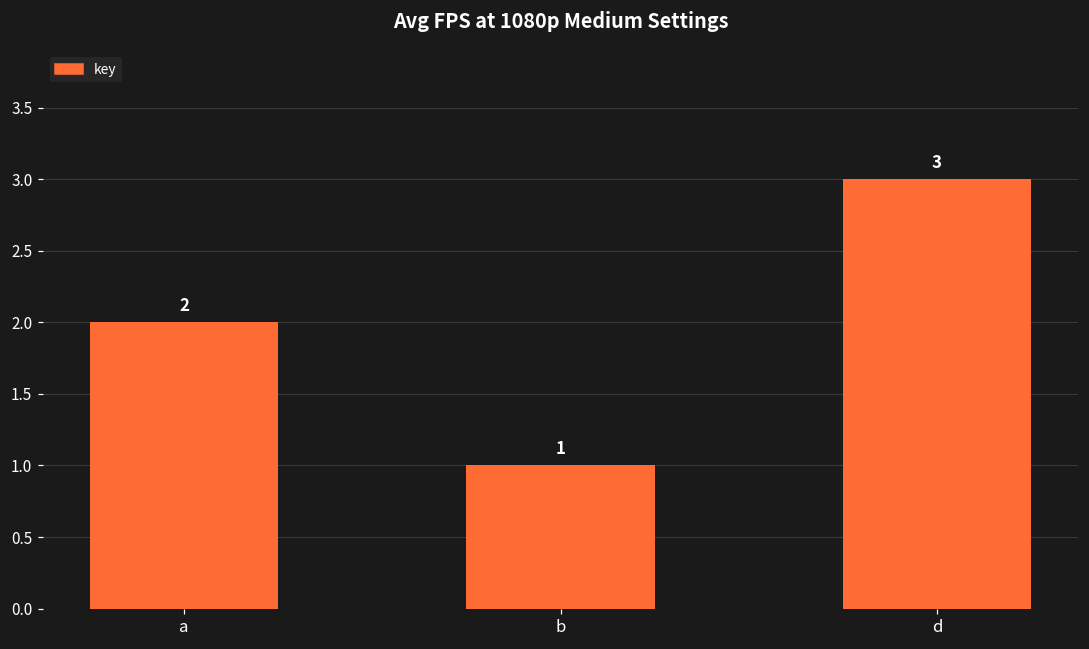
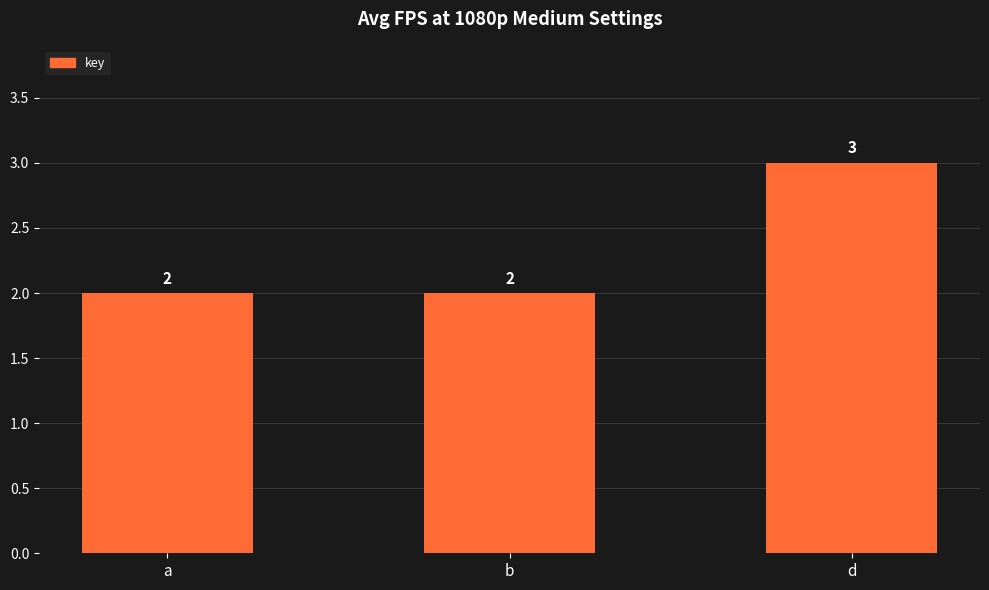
b: 1 -> 2
